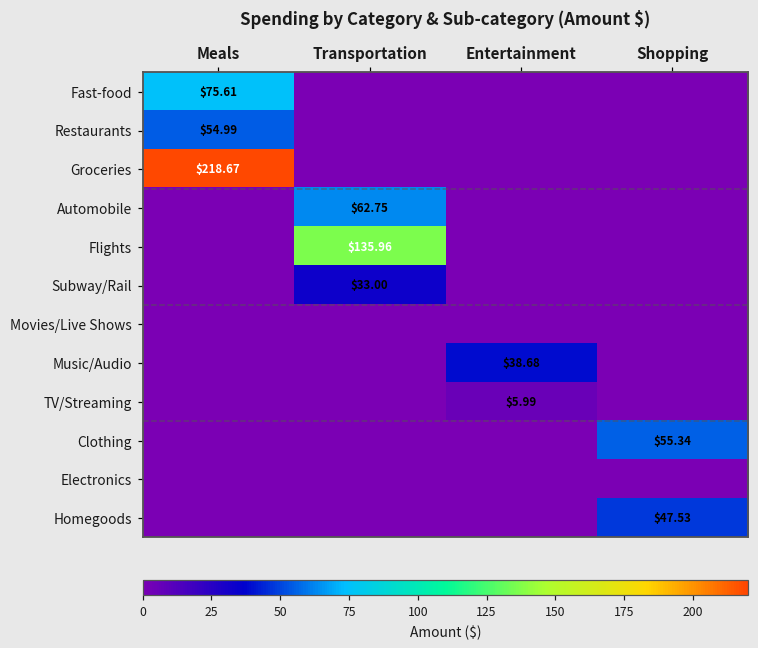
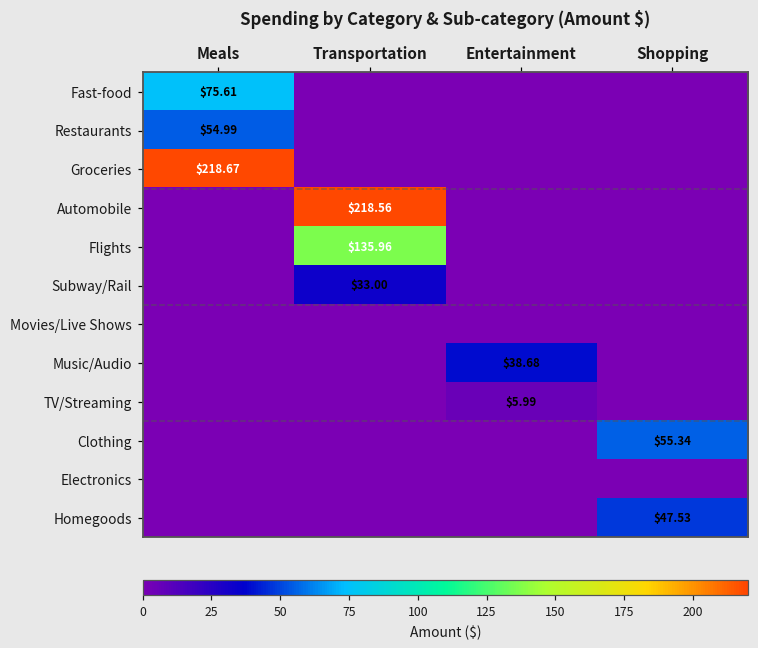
Automobile, Transportation: $62.75 -> $218.56
